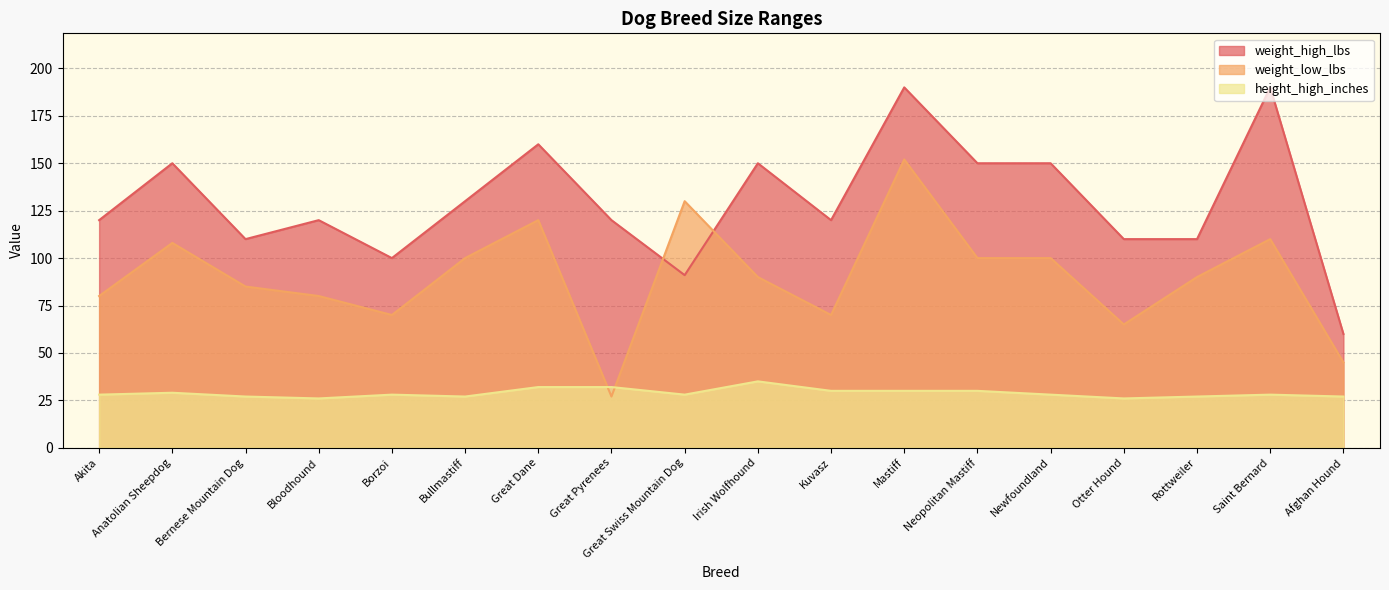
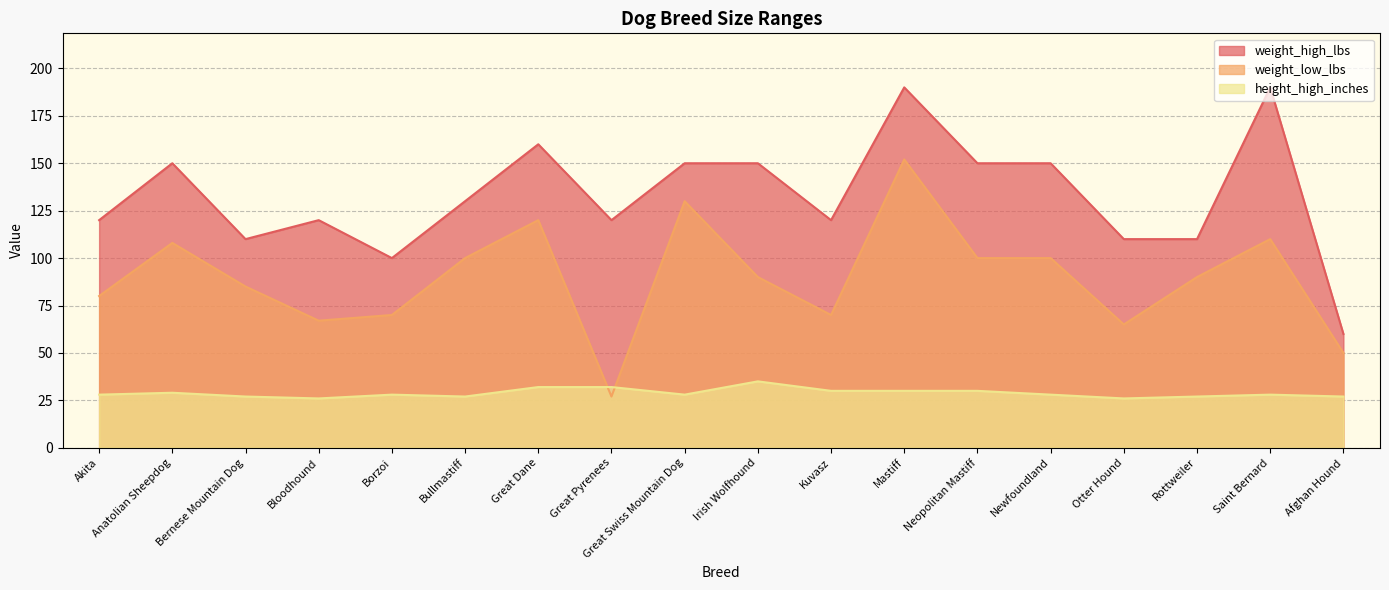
weight_low_lbs, Bloodhound: 80 -> 67
weight_high_lbs, Great Swiss Mountain Dog: 91 -> 150
weight_low_lbs, Afghan Hound: 45 -> 50
